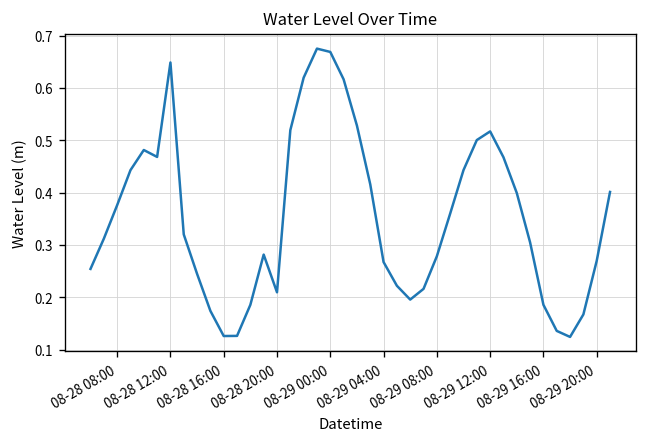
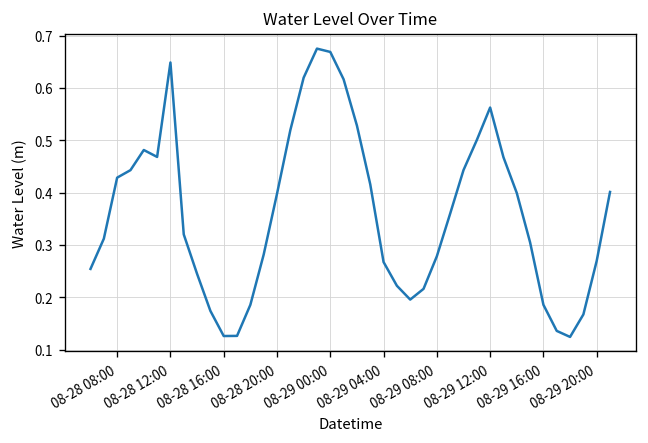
08-28 08:00: 0.38 -> 0.43
08-28 20:00: 0.21 -> 0.40
08-29 12:00: 0.52 -> 0.56
